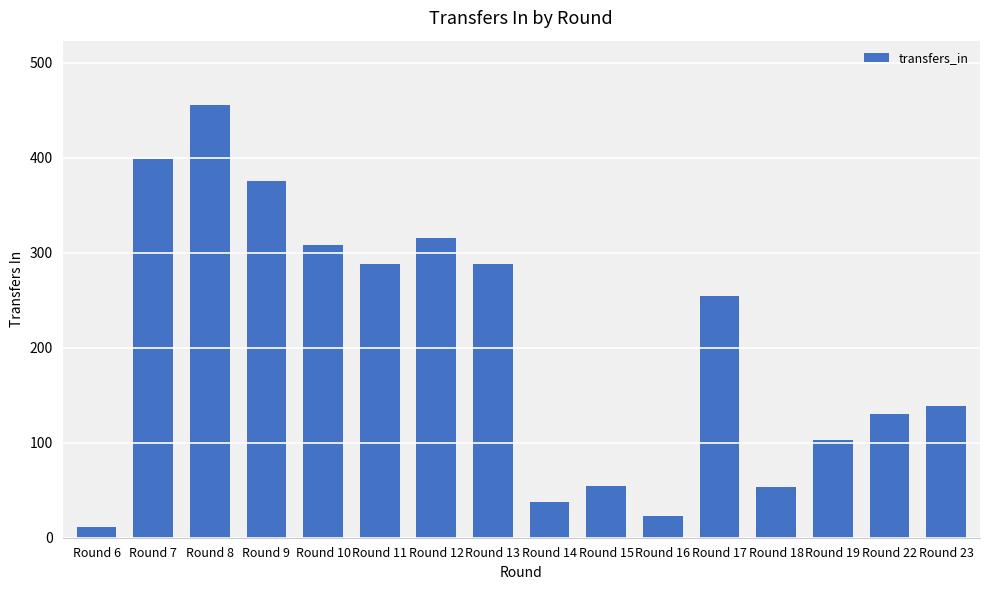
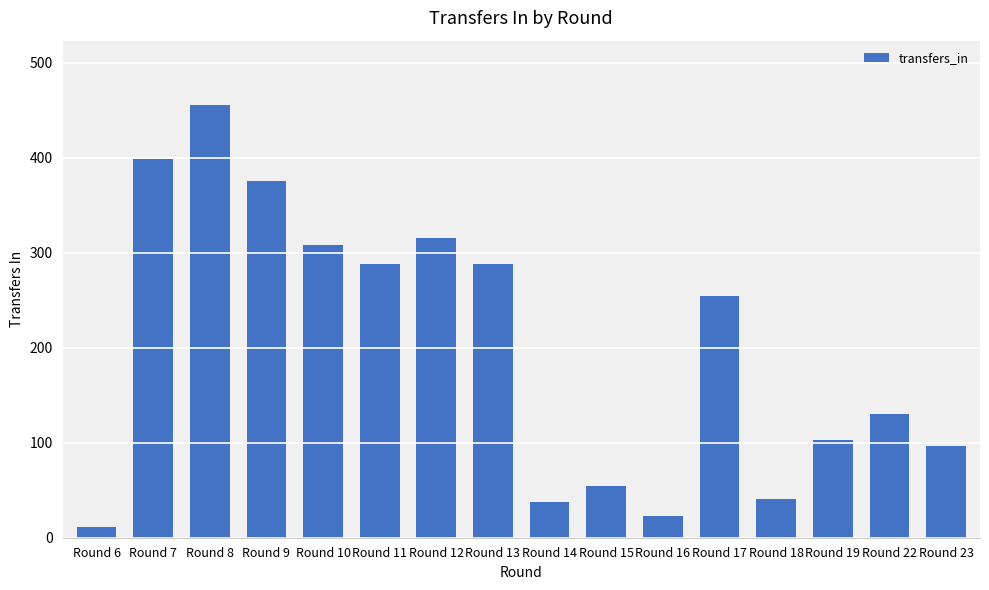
Round 18: 50 -> 40
Round 23: 140 -> 100
